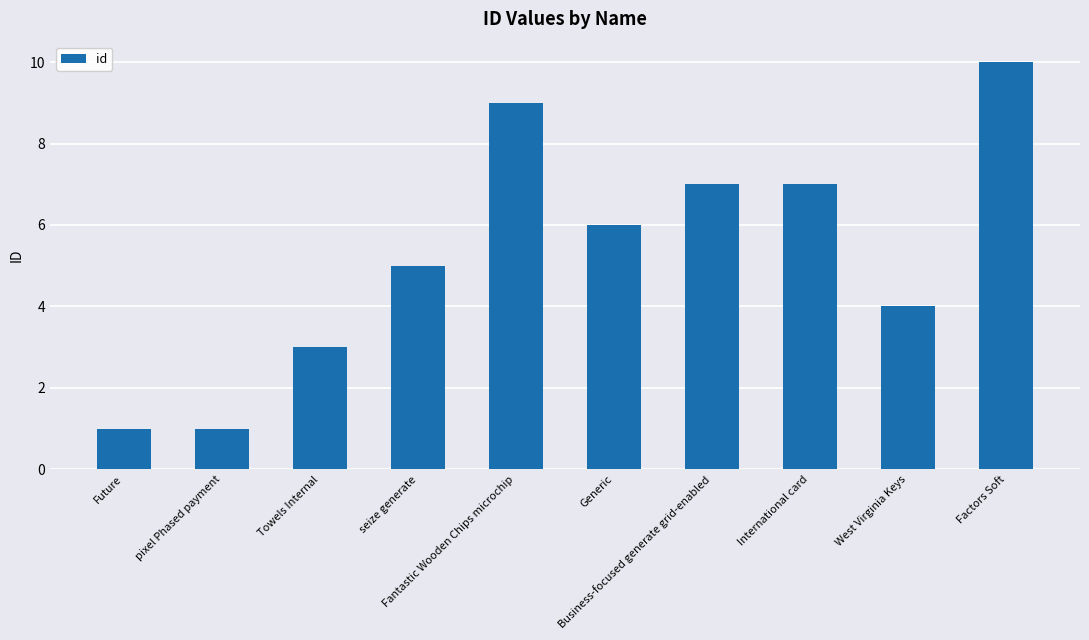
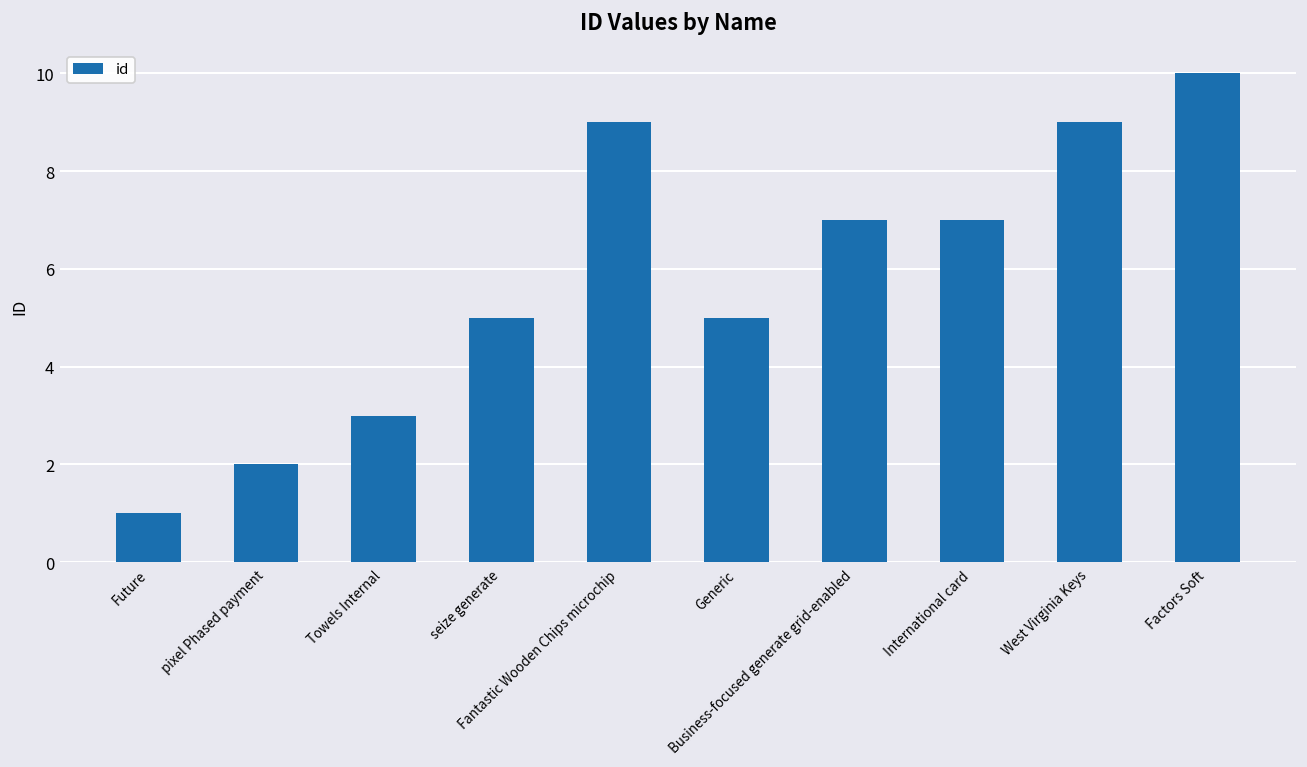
pixel Phased payment: 1 -> 2
Generic: 6 -> 5
West Virginia Keys: 4 -> 9
